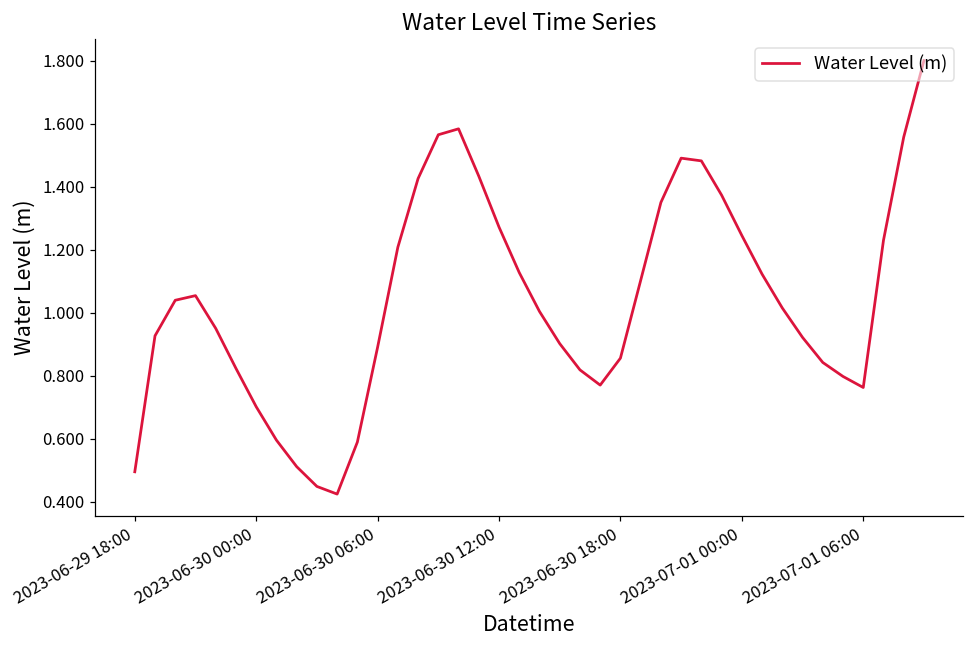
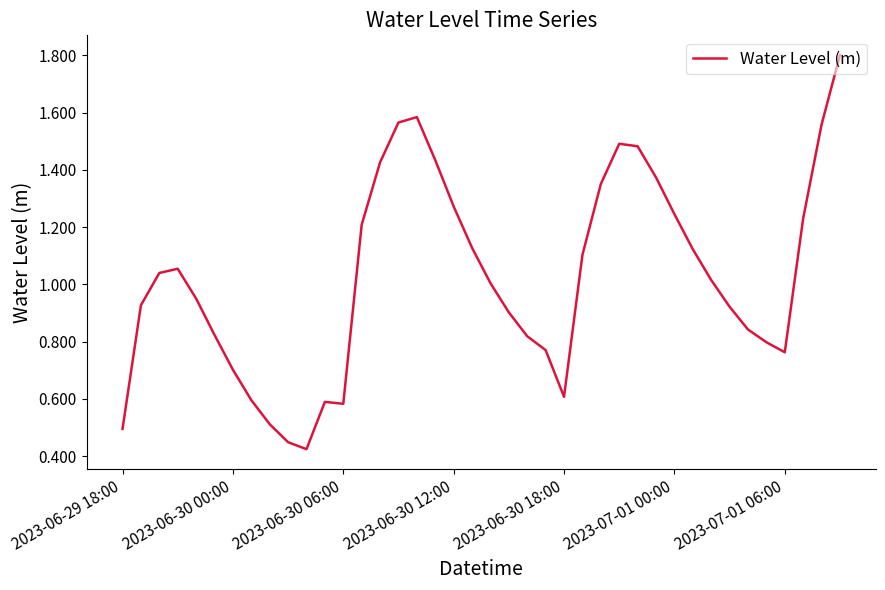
2023-06-30 06:00: 0.89 -> 0.58
2023-06-30 18:00: 0.86 -> 0.61
